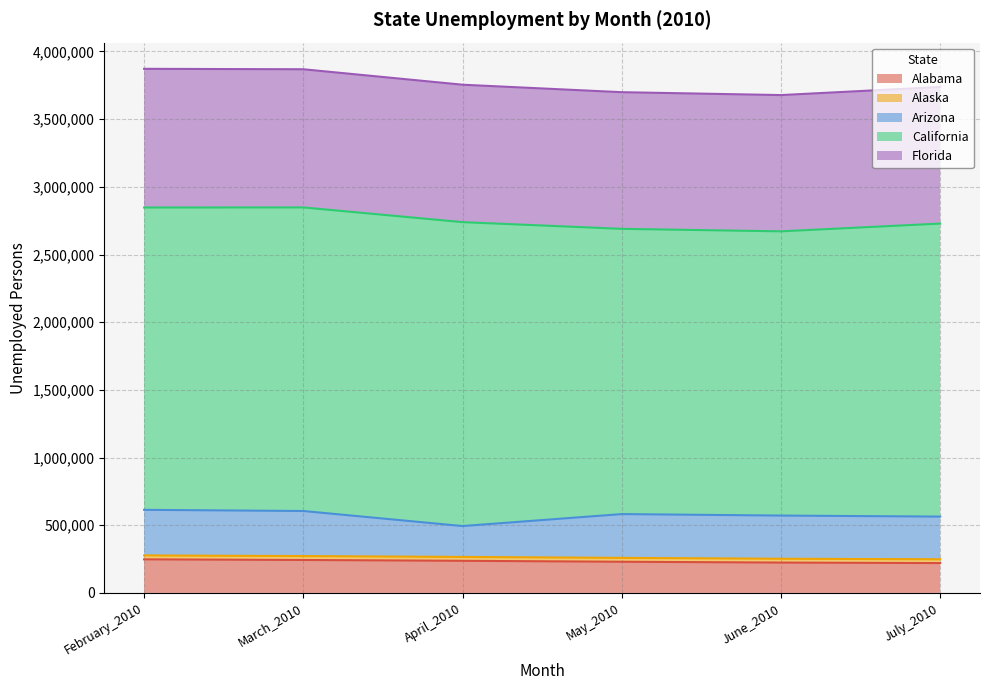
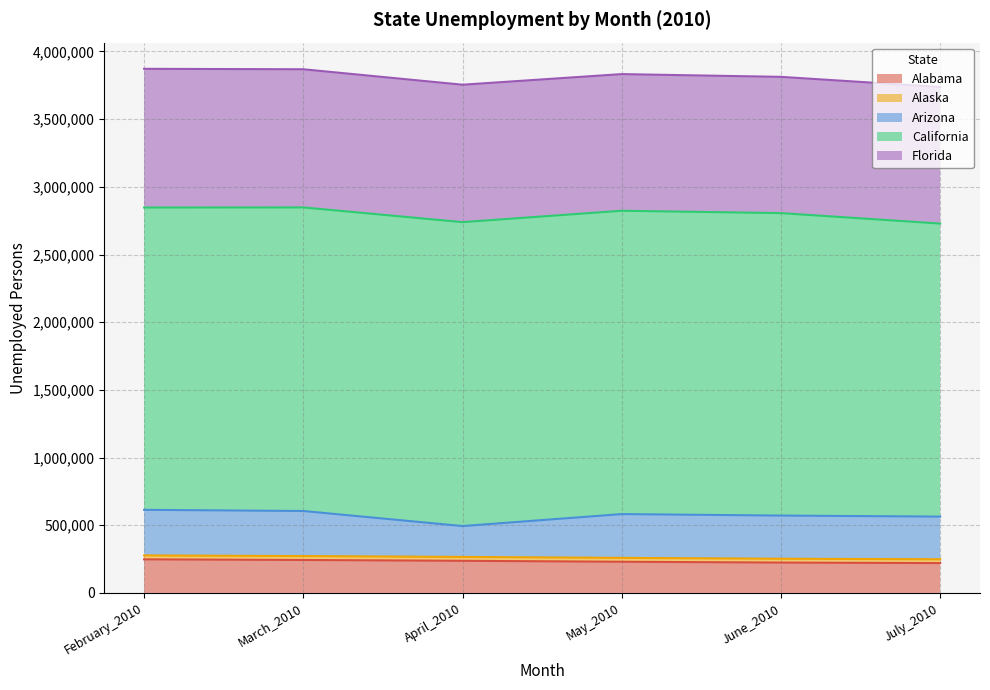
California, May_2010: 2,110,000 -> 2,240,000
California, June_2010: 2,100,000 -> 2,230,000
